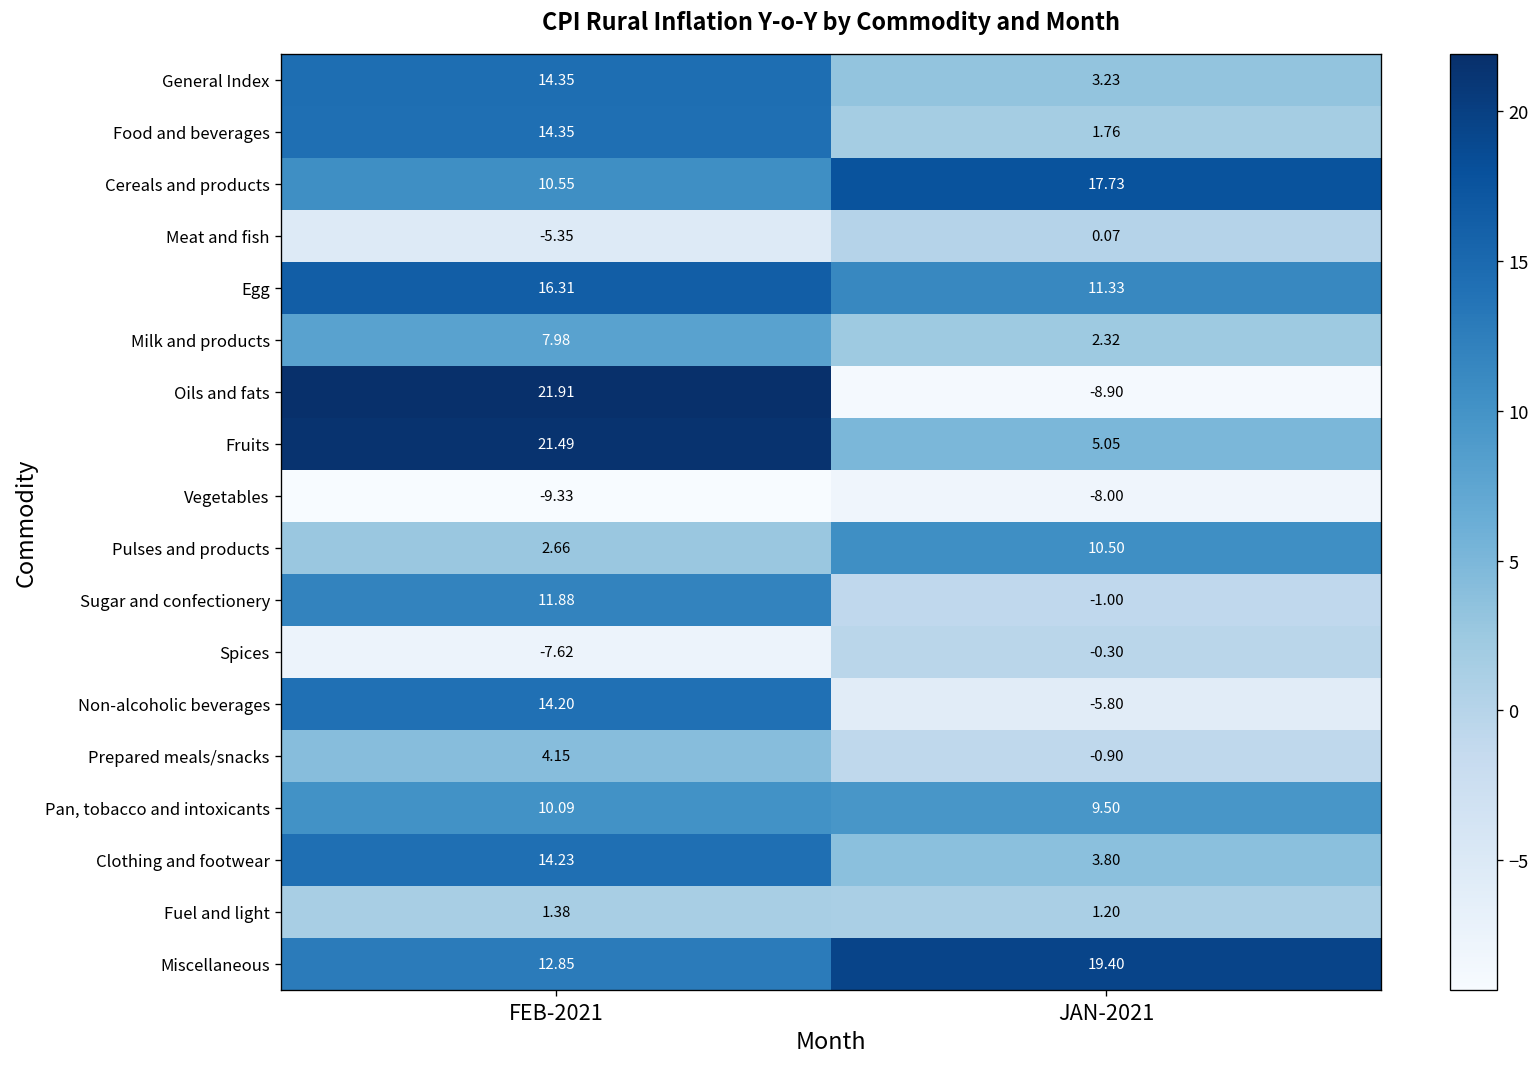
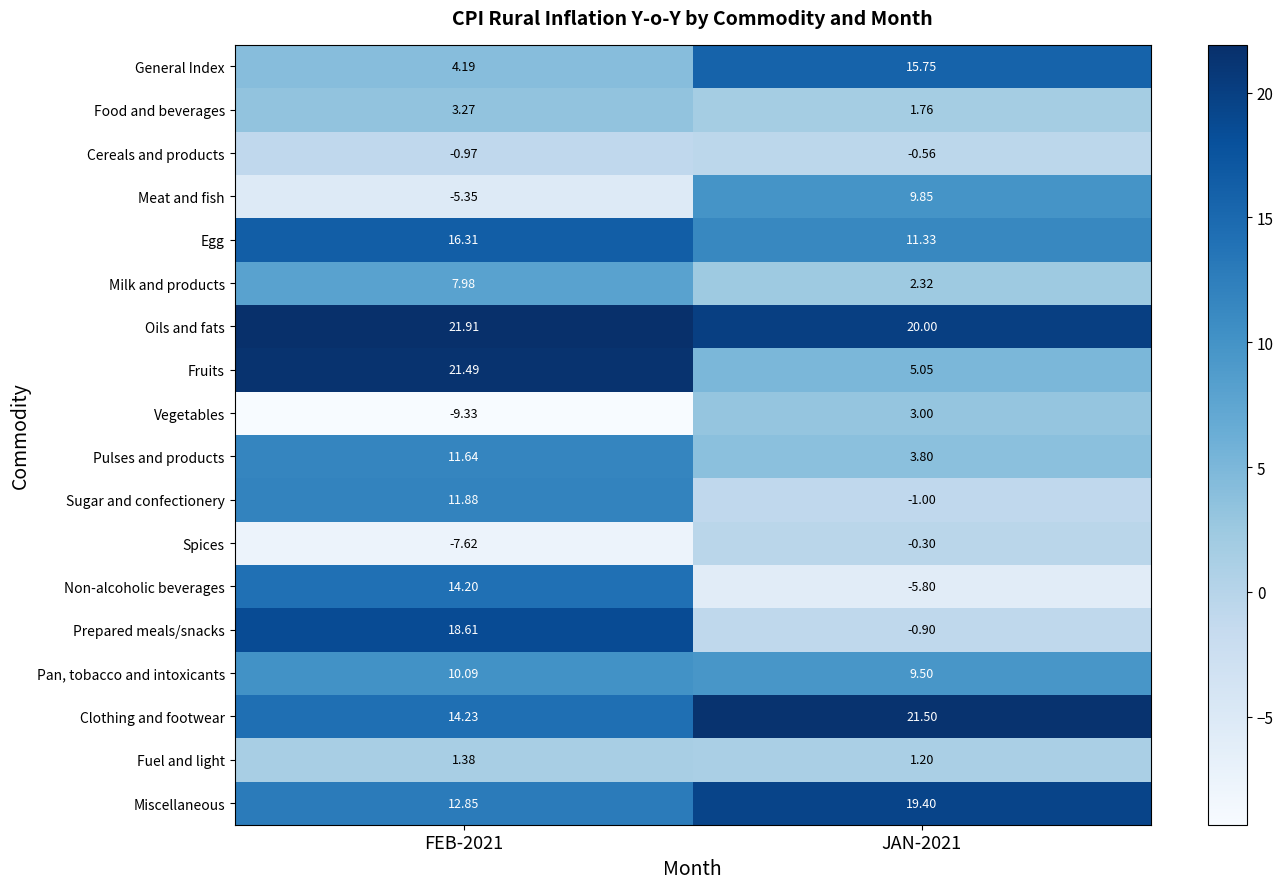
General Index, FEB-2021: 14.35 -> 4.19
General Index, JAN-2021: 3.23 -> 15.75
Food and beverages, FEB-2021: 14.35 -> 3.27
Cereals and products, FEB-2021: 10.55 -> -0.97
Cereals and products, JAN-2021: 17.73 -> -0.56
Meat and fish, JAN-2021: 0.07 -> 9.85
Oils and fats, JAN-2021: -8.90 -> 20.00
Vegetables, JAN-2021: -8.00 -> 3.00
Pulses and products, FEB-2021: 2.66 -> 11.64
Pulses and products, JAN-2021: 10.50 -> 3.80
Prepared meals/snacks, FEB-2021: 4.15 -> 18.61
Clothing and footwear, JAN-2021: 3.80 -> 21.50
